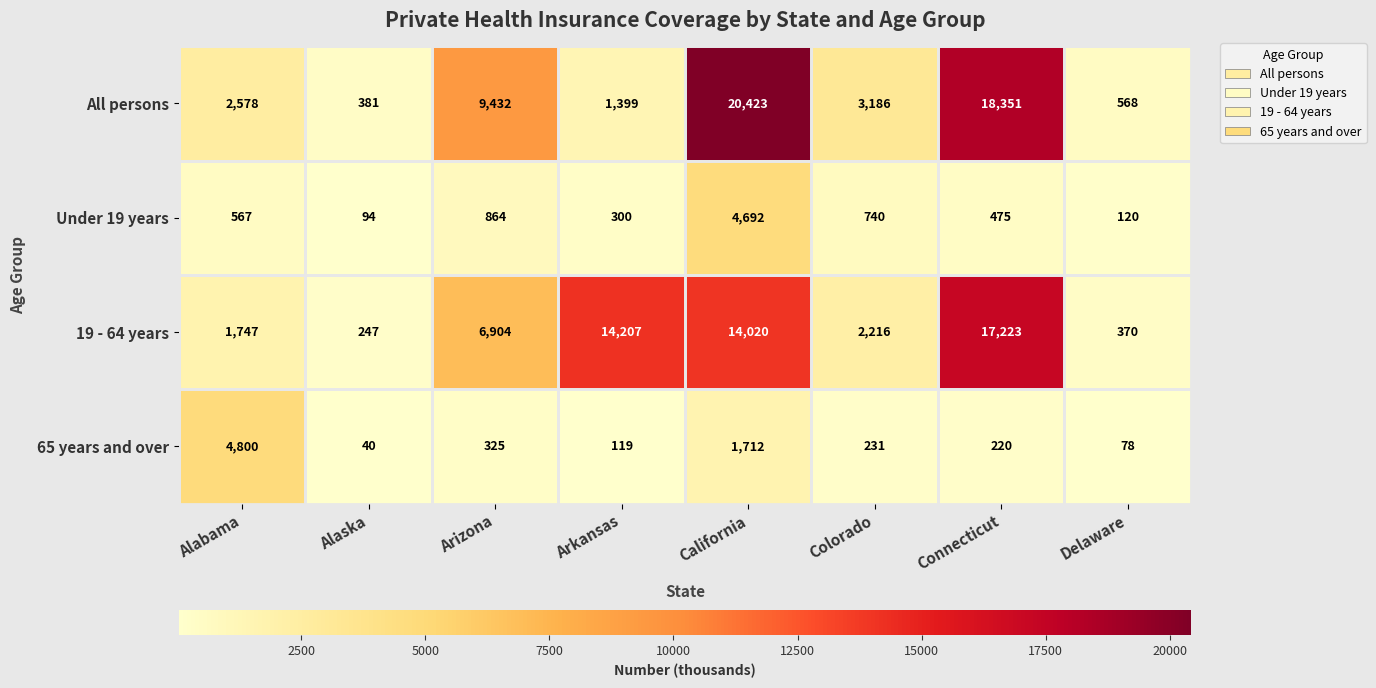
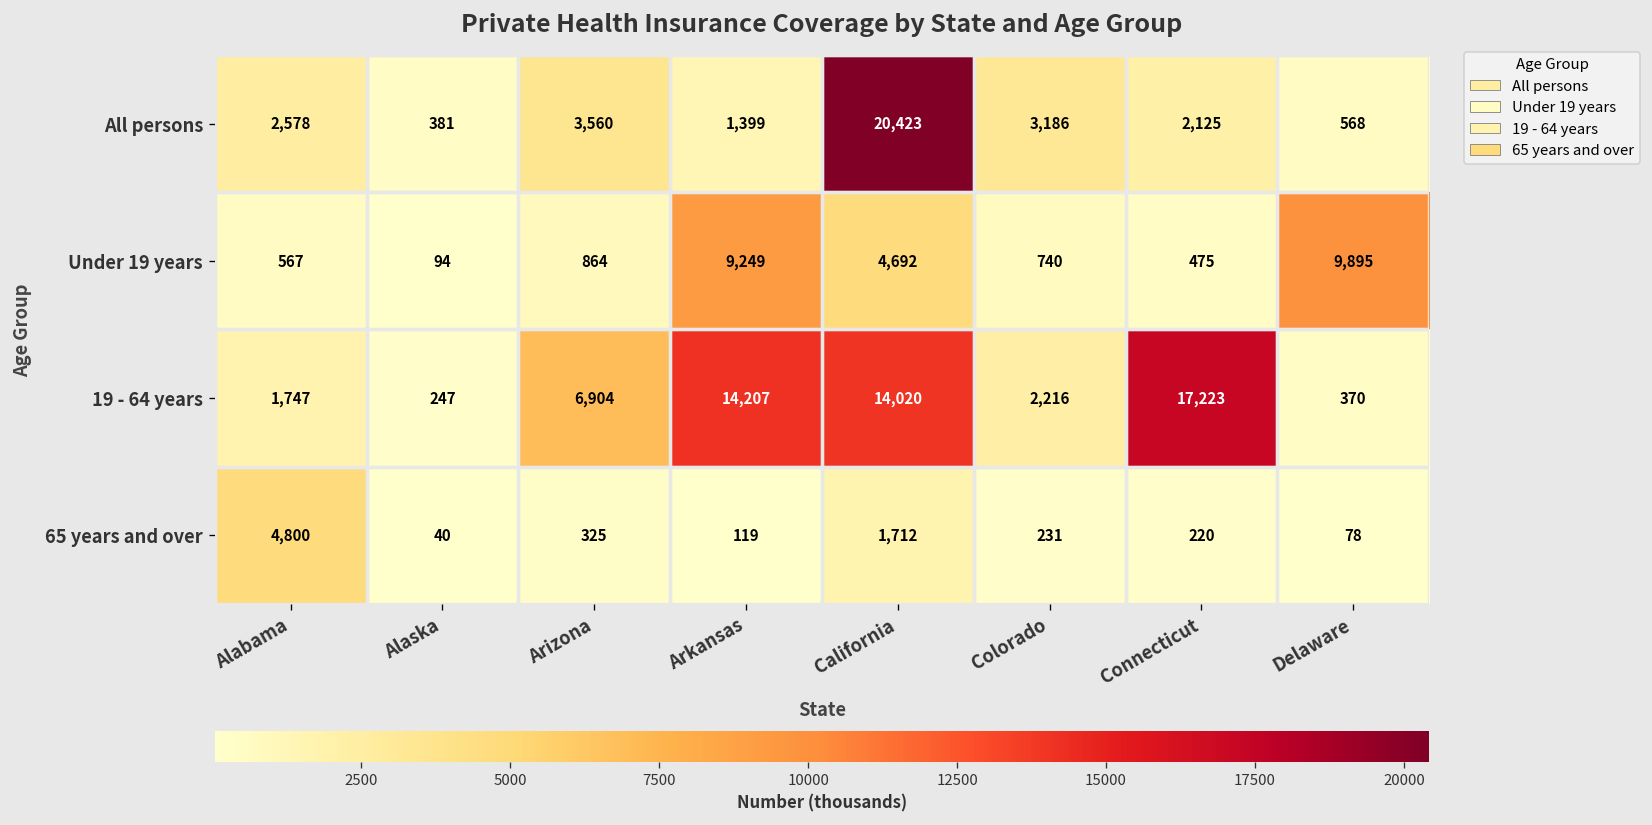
All persons, Arizona: 9,432 -> 3,560
All persons, Connecticut: 18,351 -> 2,125
Under 19 years, Arkansas: 300 -> 9,249
Under 19 years, Delaware: 120 -> 9,895
